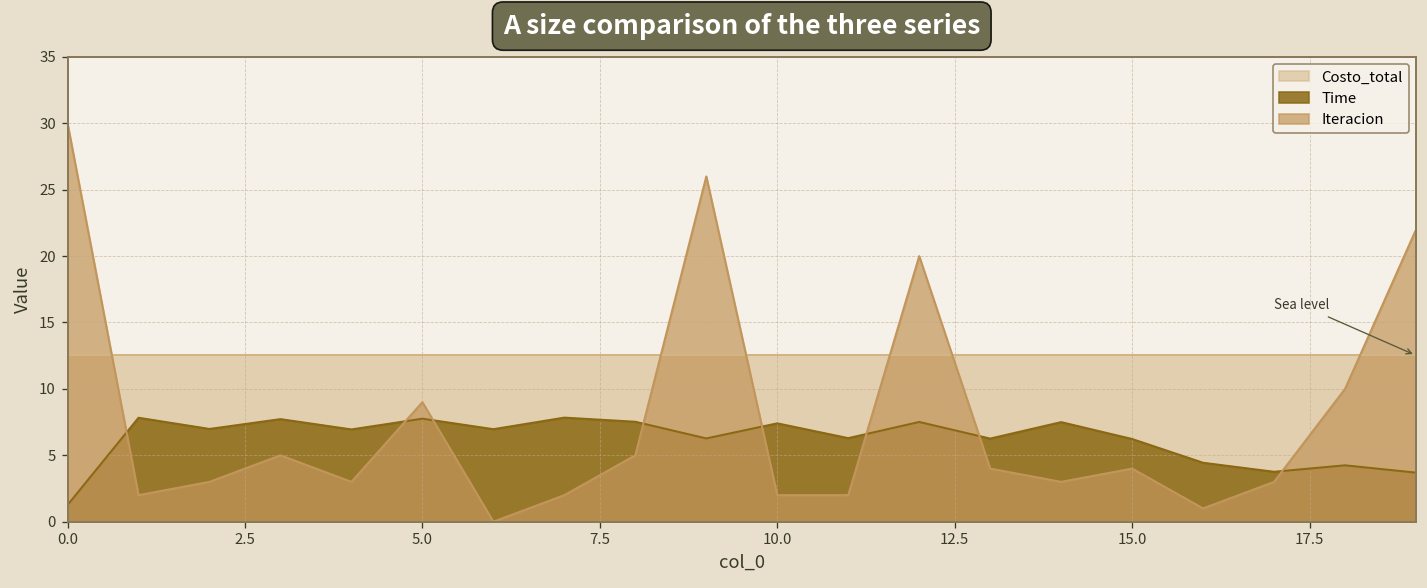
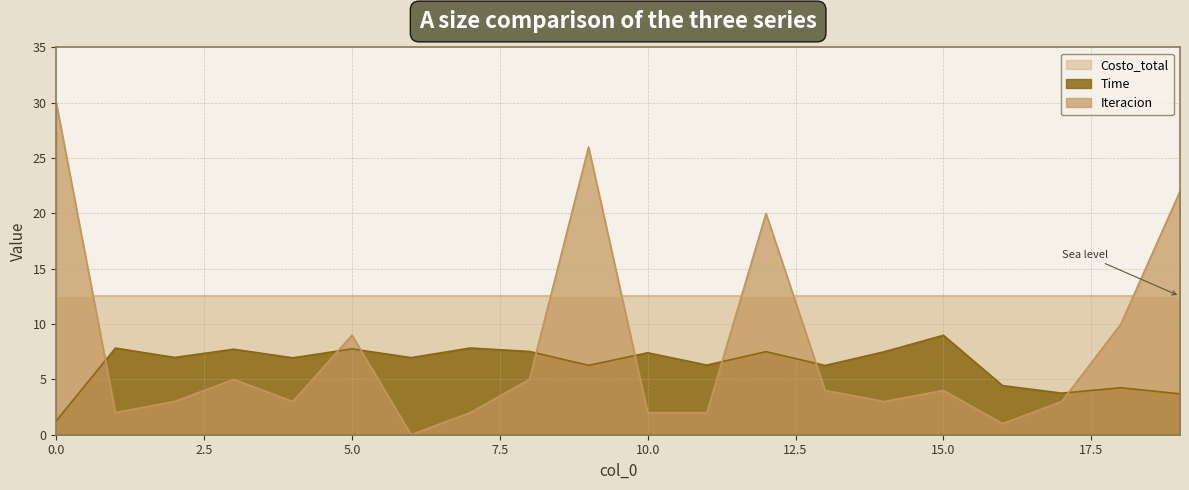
Time, 15.0: 6.2 -> 9.0
